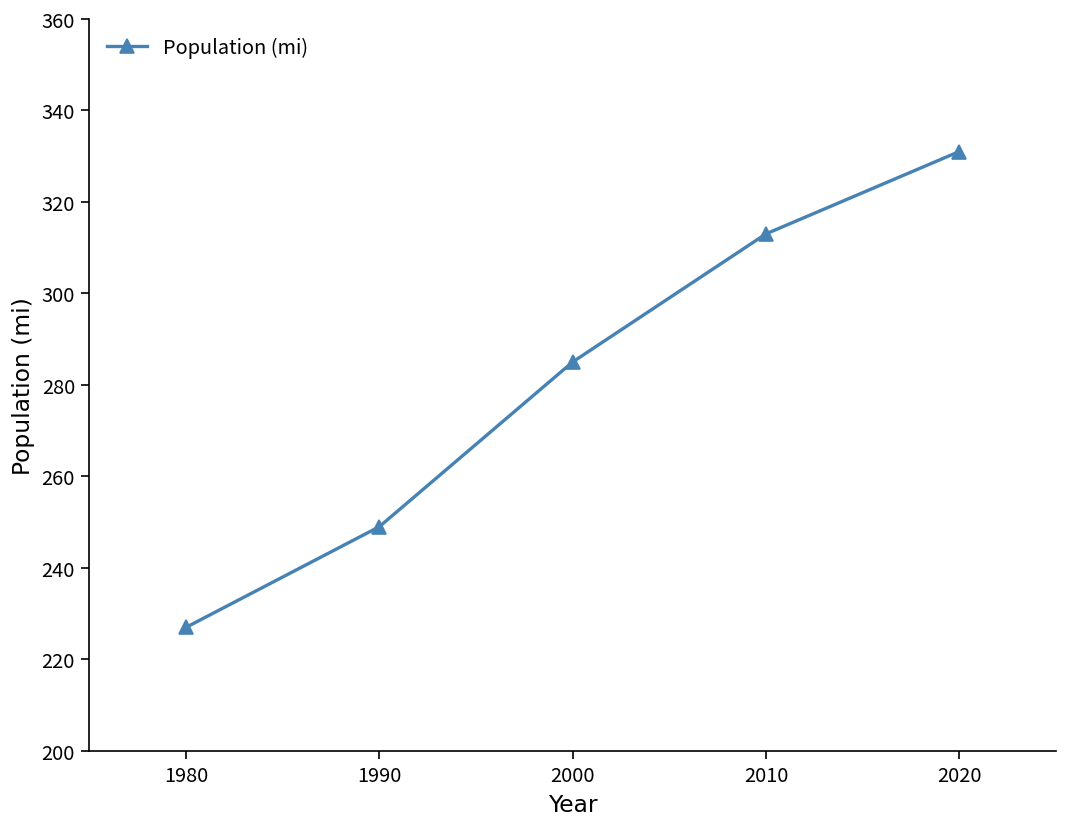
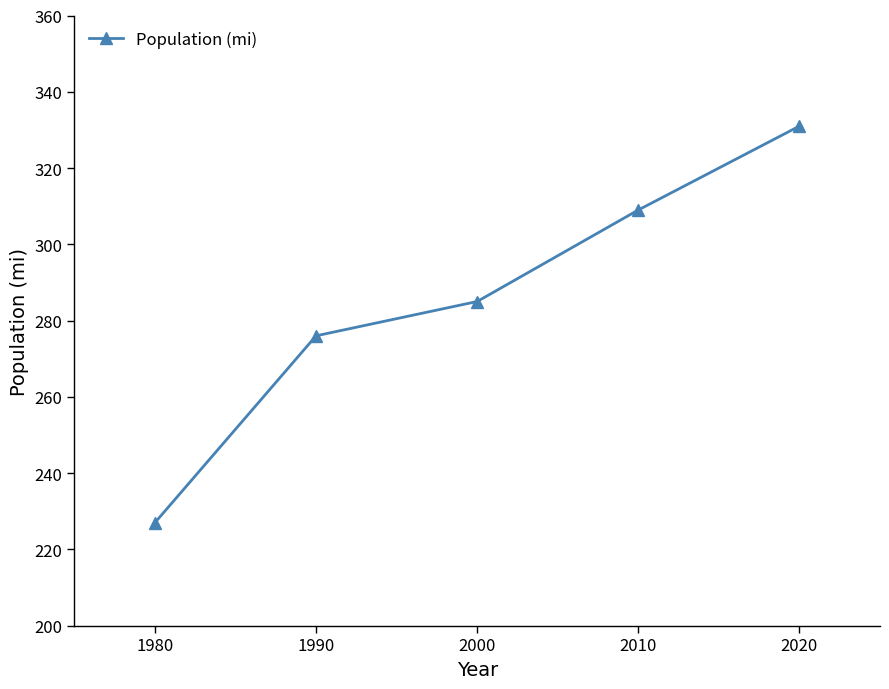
1990: 249 -> 276
2010: 313 -> 309
